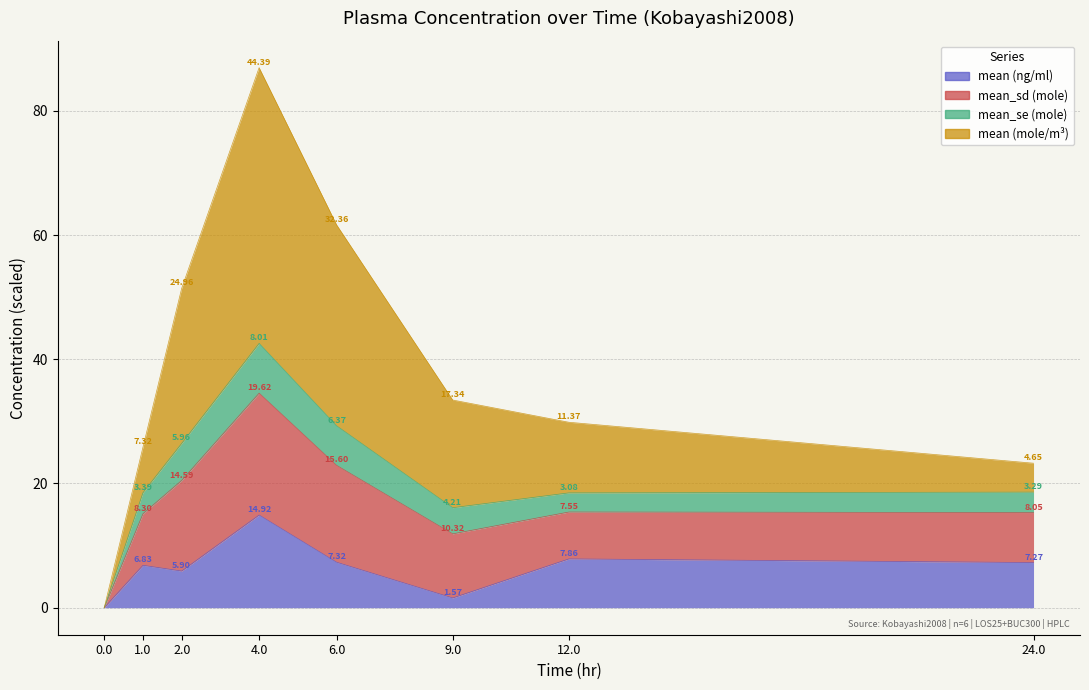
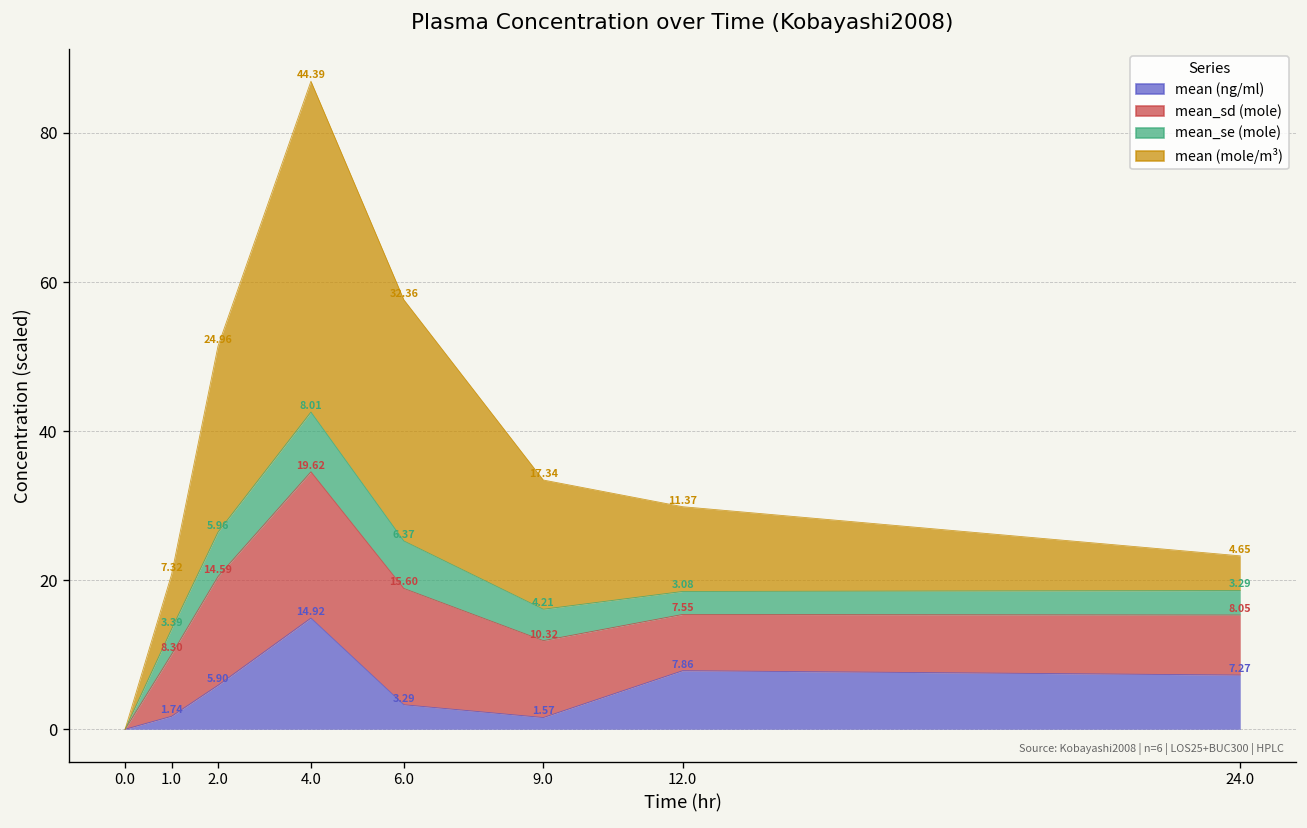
mean (ng/ml), 1.0: 6.83 -> 1.74
mean (ng/ml), 6.0: 7.32 -> 3.29
